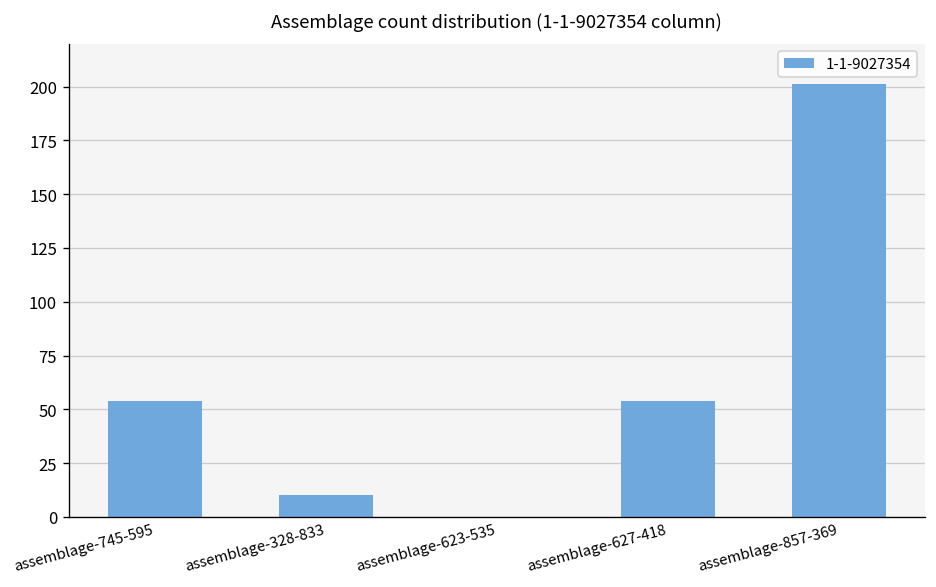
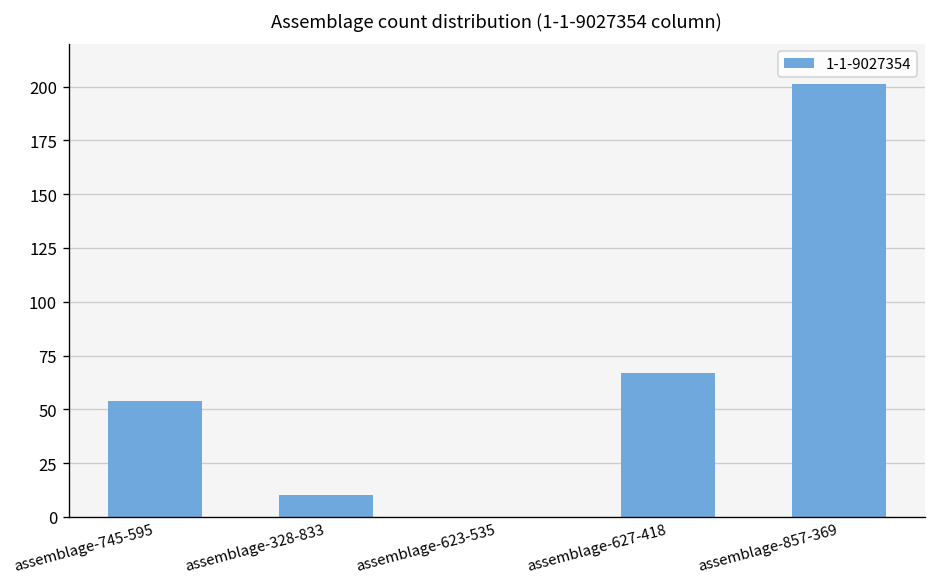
assemblage-627-418: 54 -> 67
